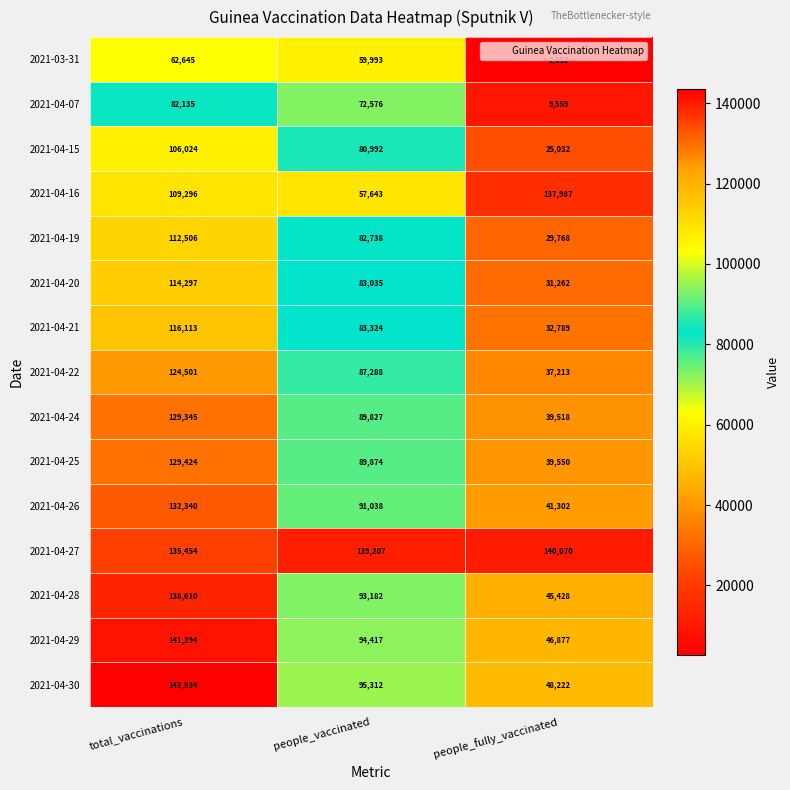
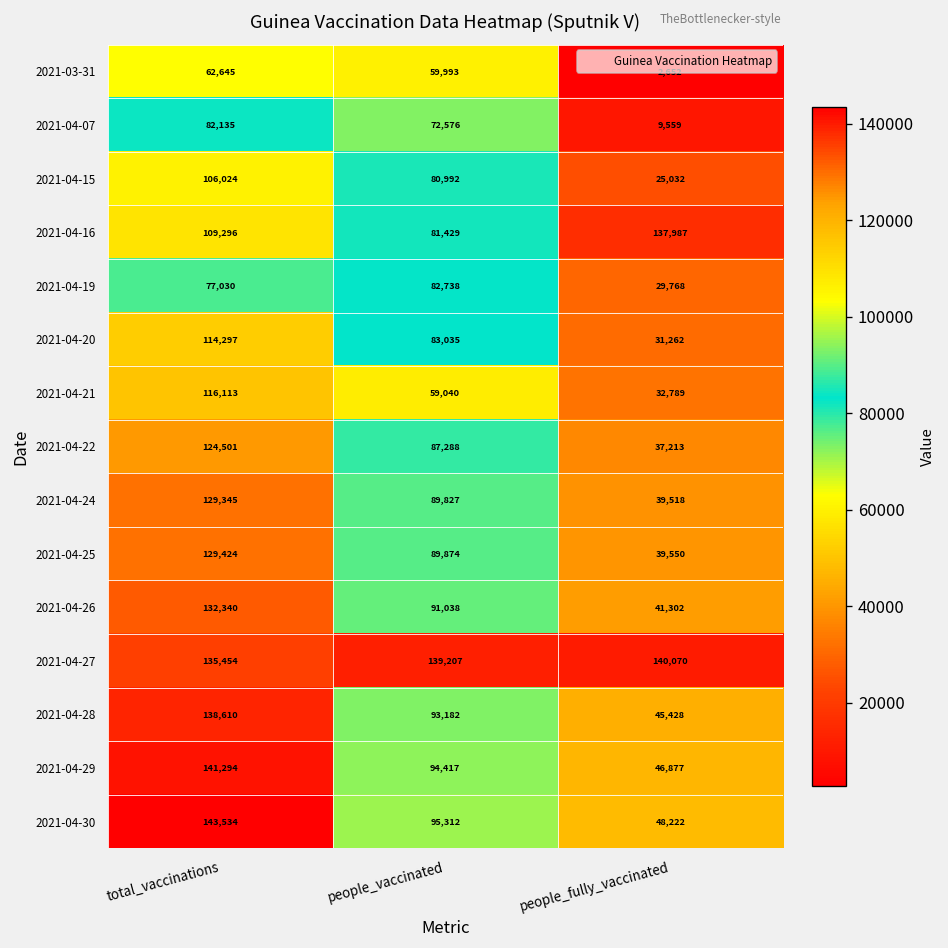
2021-04-16, people_vaccinated: 57,643 -> 81,429
2021-04-19, total_vaccinations: 112,506 -> 77,030
2021-04-21, people_vaccinated: 83,324 -> 59,040
